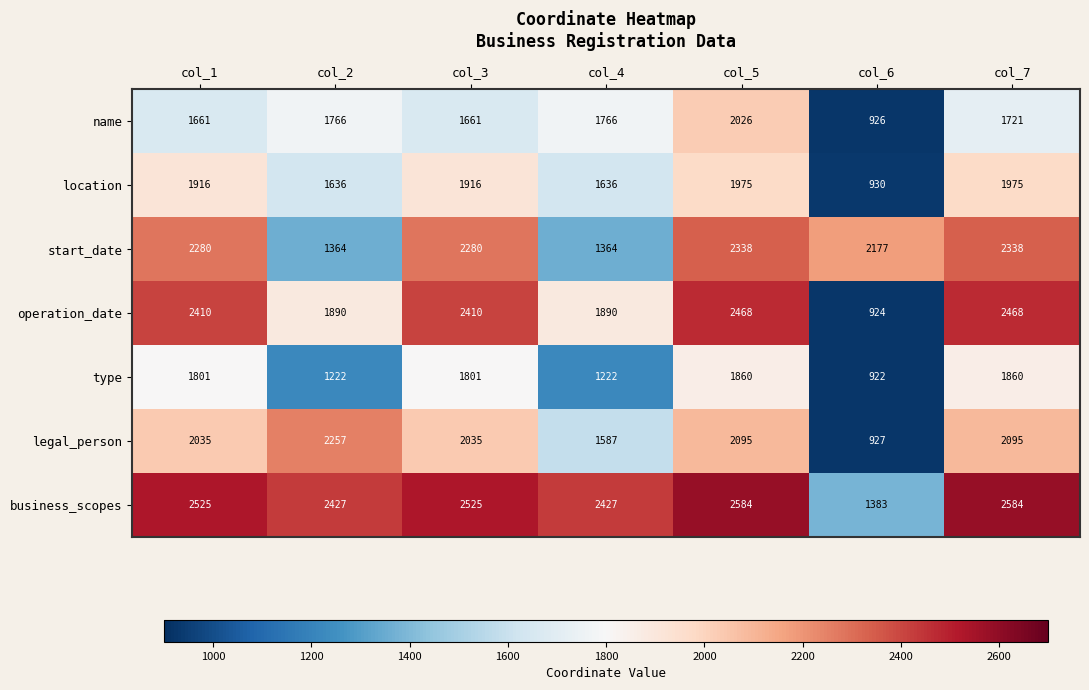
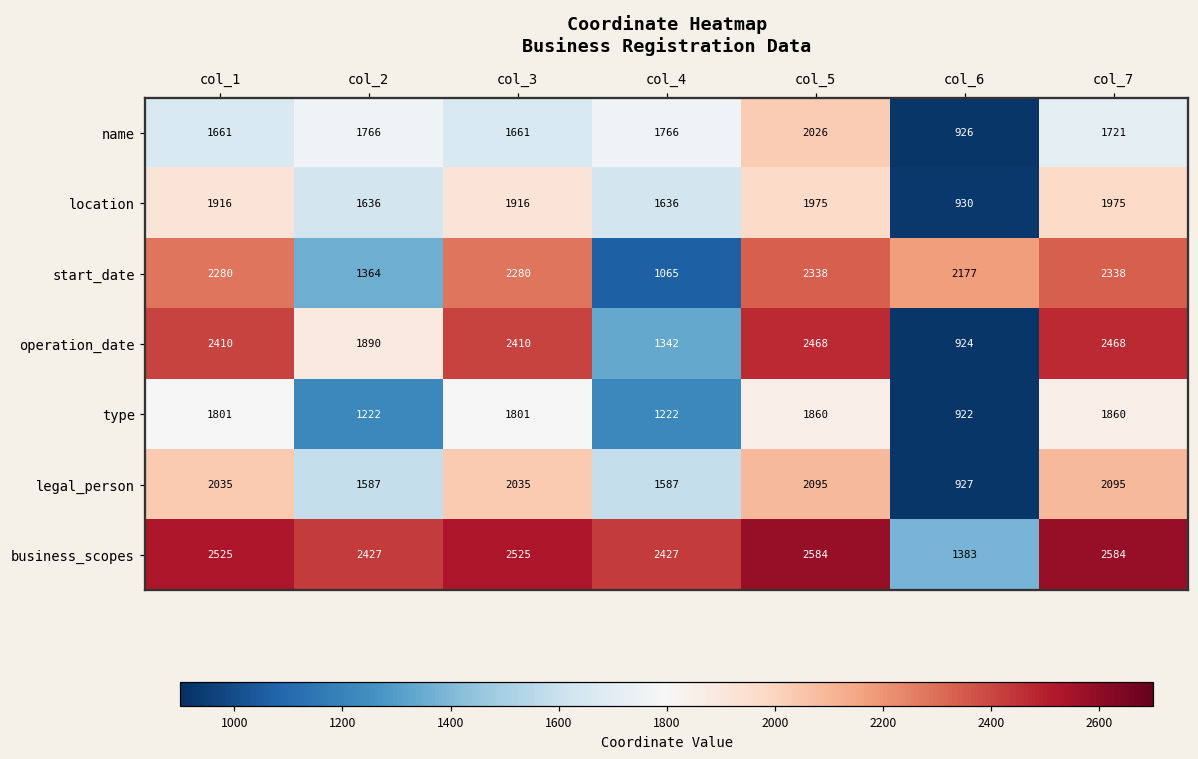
start_date, col_4: 1364 -> 1065
operation_date, col_4: 1890 -> 1342
legal_person, col_2: 2257 -> 1587
